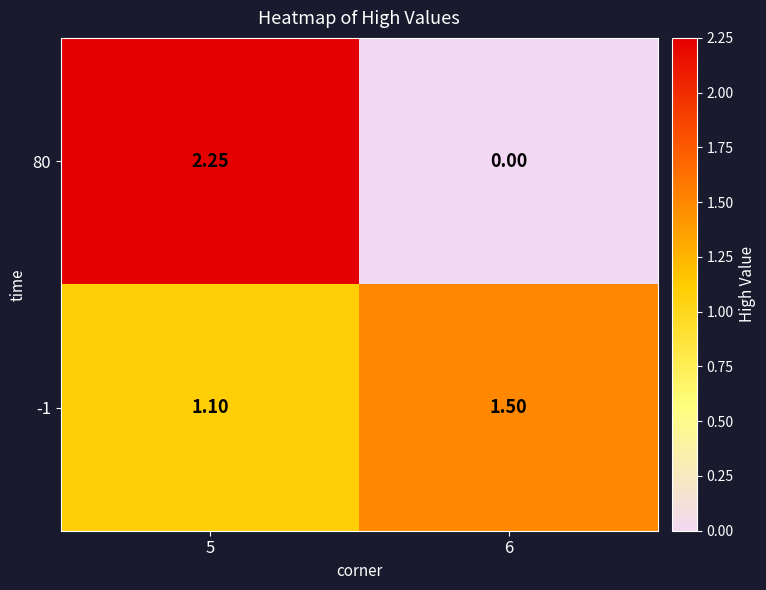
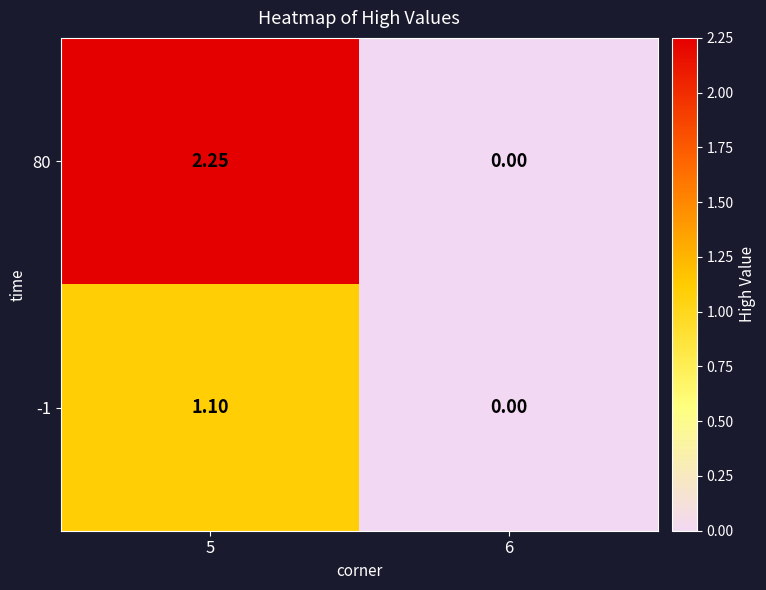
-1, 6: 1.50 -> 0.00
